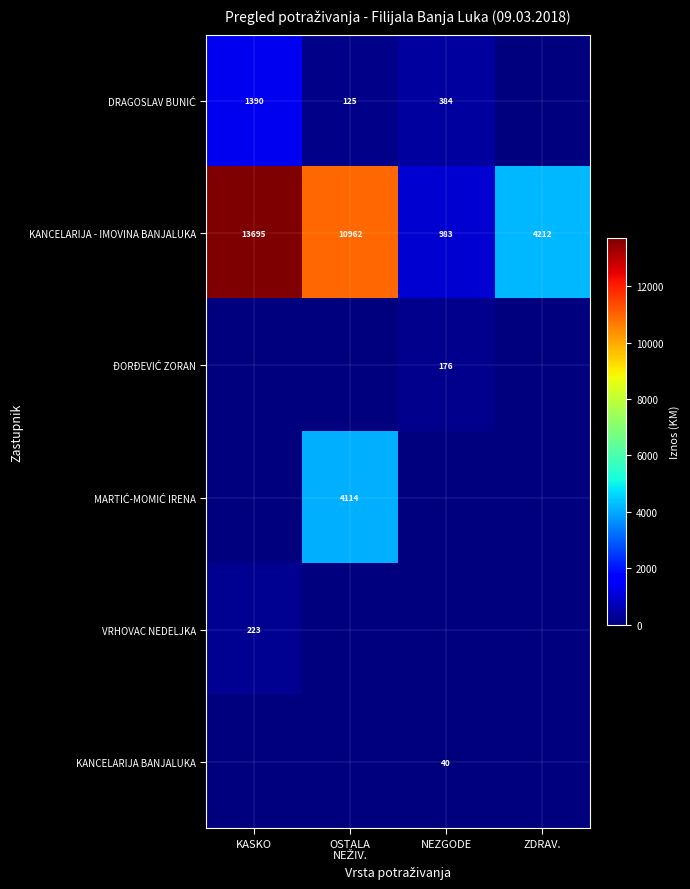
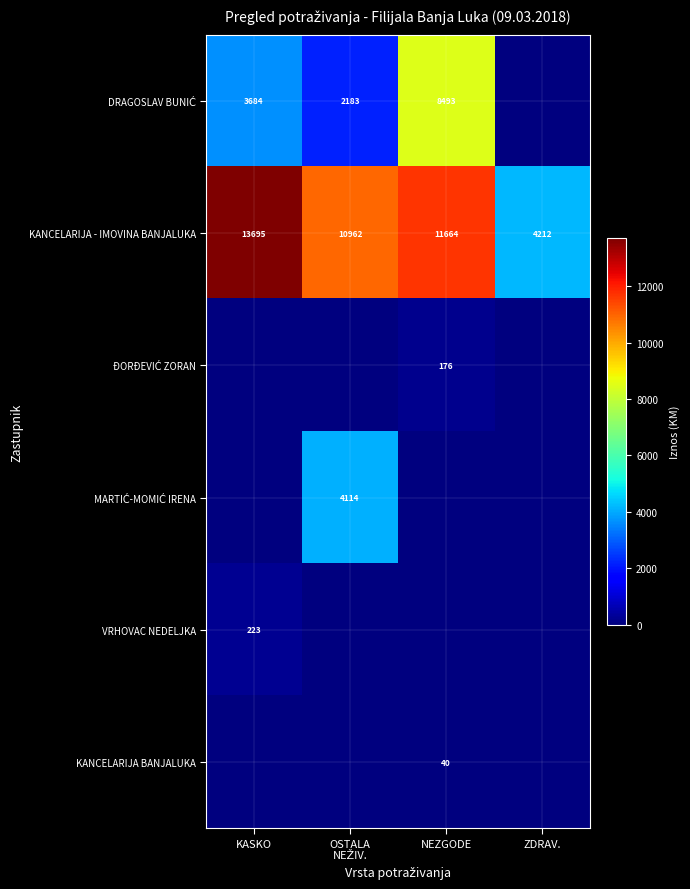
DRAGOSLAV BUNIĆ, KASKO: 1390 -> 3684
DRAGOSLAV BUNIĆ, OSTALA NEŽIV.: 125 -> 2183
DRAGOSLAV BUNIĆ, NEZGODE: 384 -> 8493
KANCELARIJA - IMOVINA BANJALUKA, NEZGODE: 983 -> 11664
